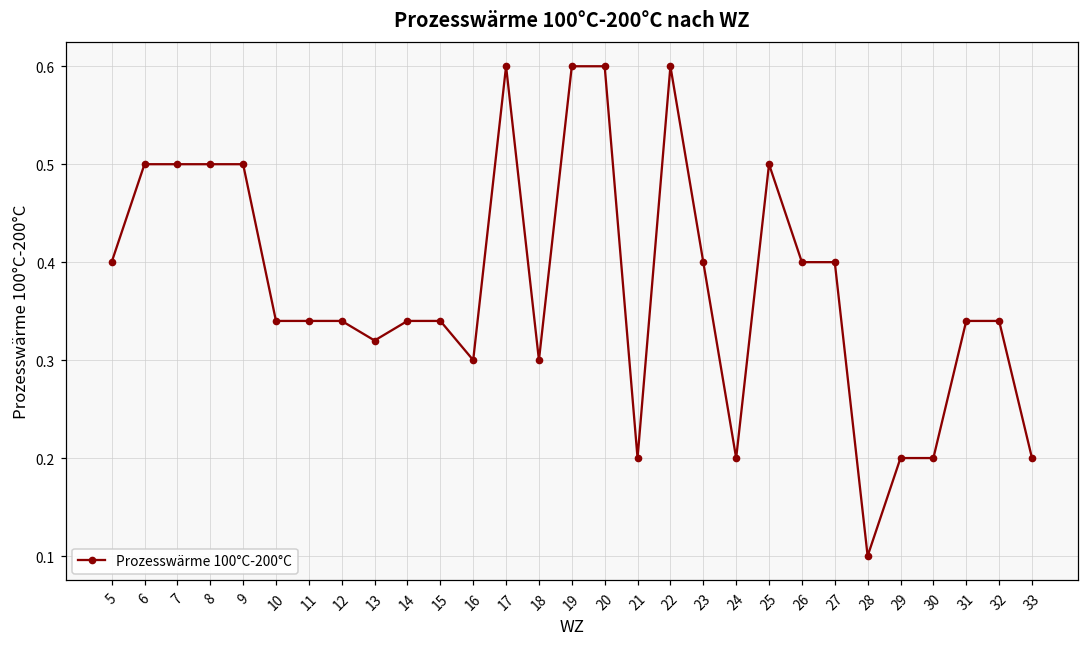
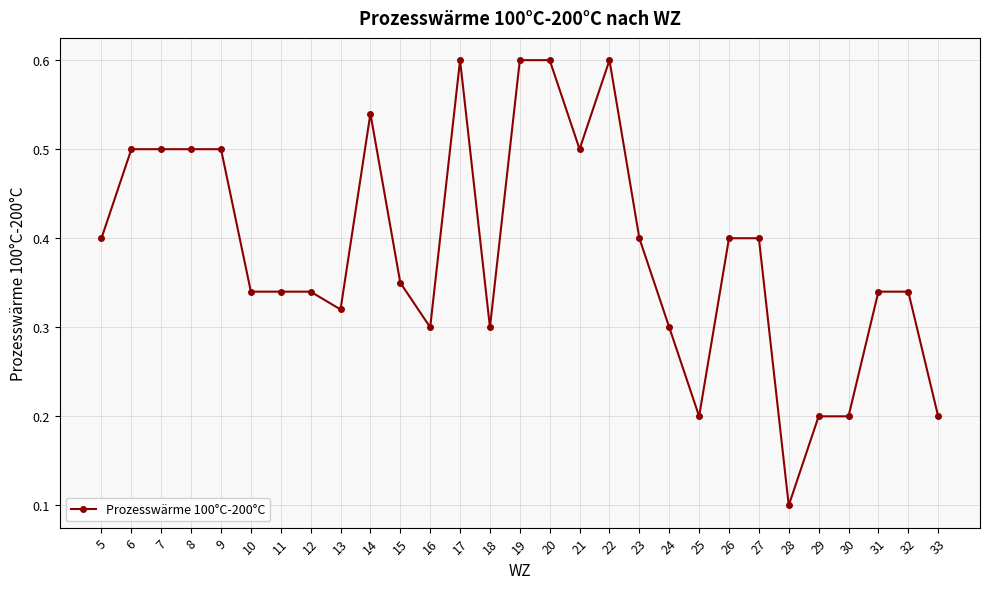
14: 0.34 -> 0.54
15: 0.34 -> 0.35
21: 0.2 -> 0.5
24: 0.2 -> 0.3
25: 0.5 -> 0.2
